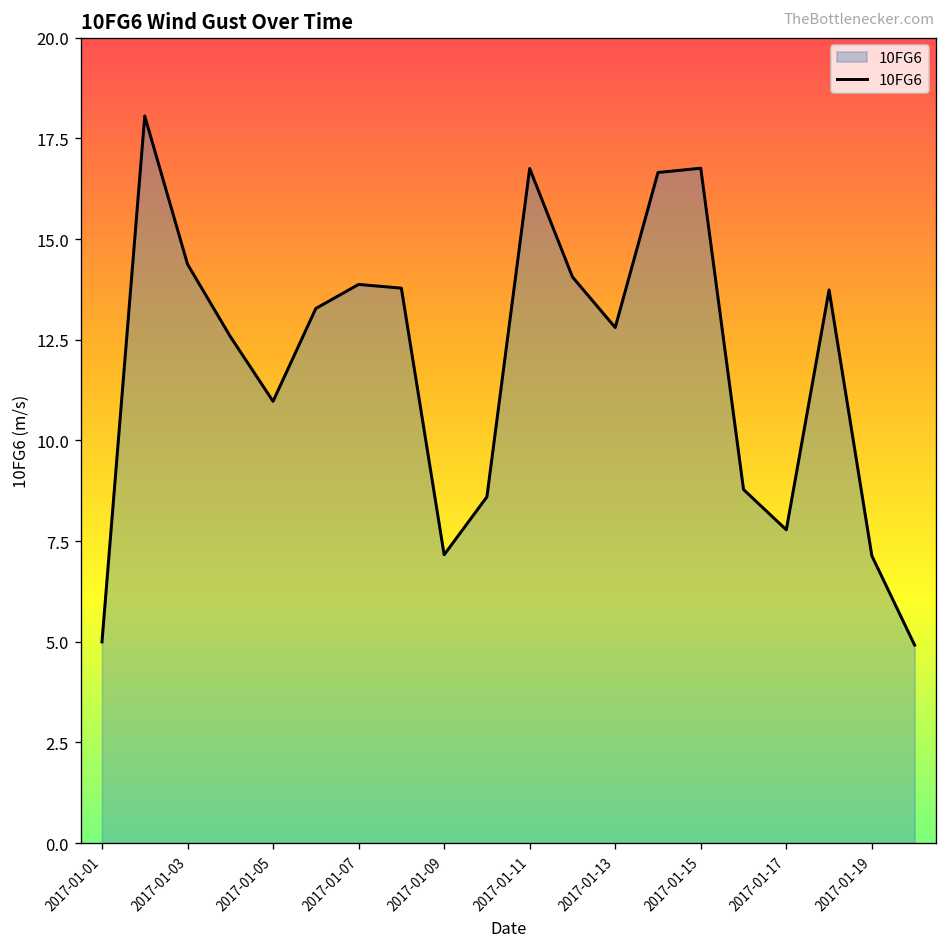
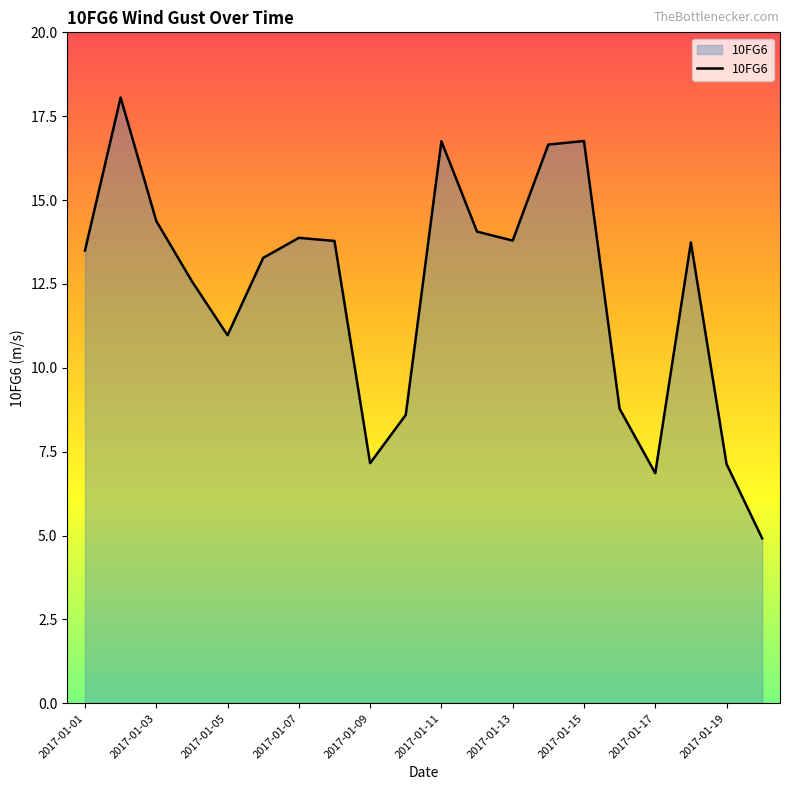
2017-01-01: 5.0 -> 13.5
2017-01-13: 12.8 -> 13.8
2017-01-17: 7.8 -> 6.9
